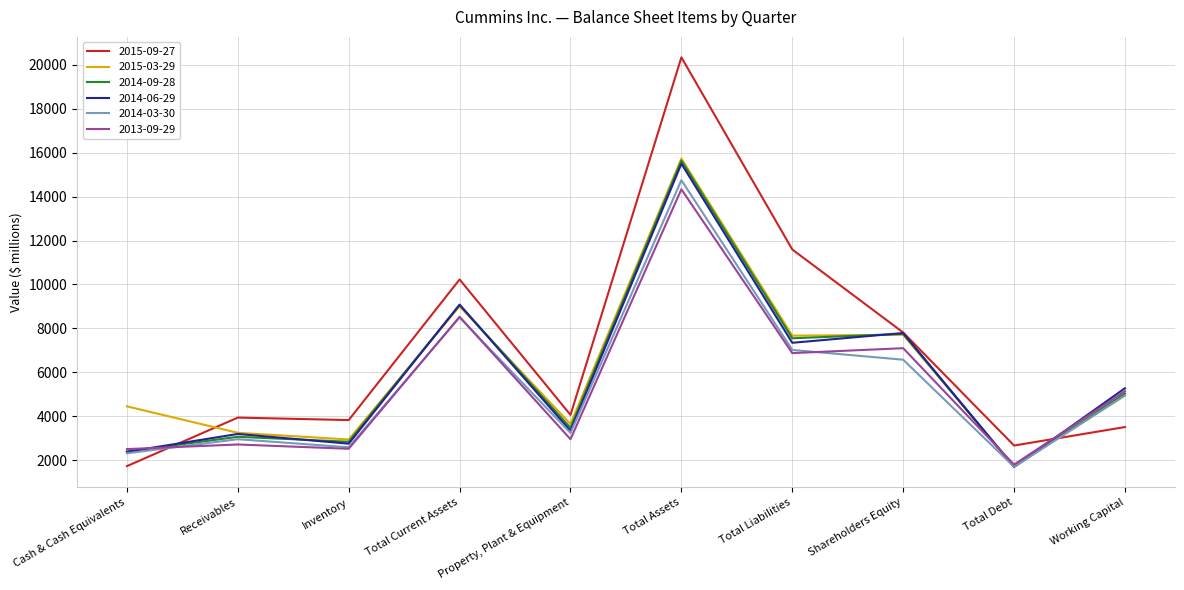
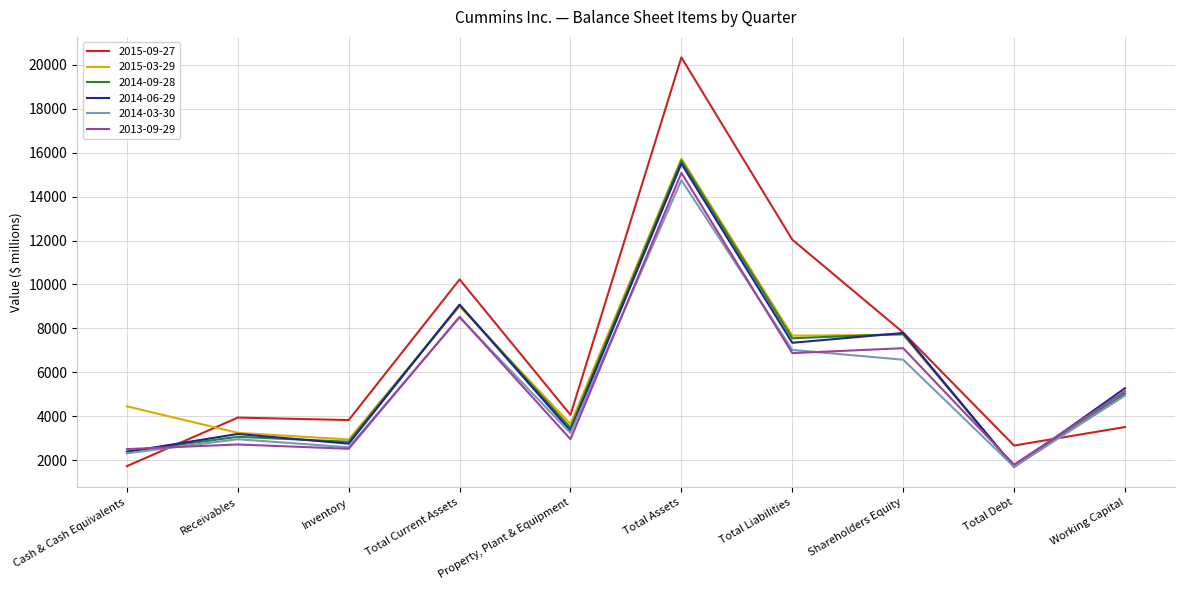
2013-09-29, Total Assets: 14300 -> 15100
2015-09-27, Total Liabilities: 11600 -> 12000
